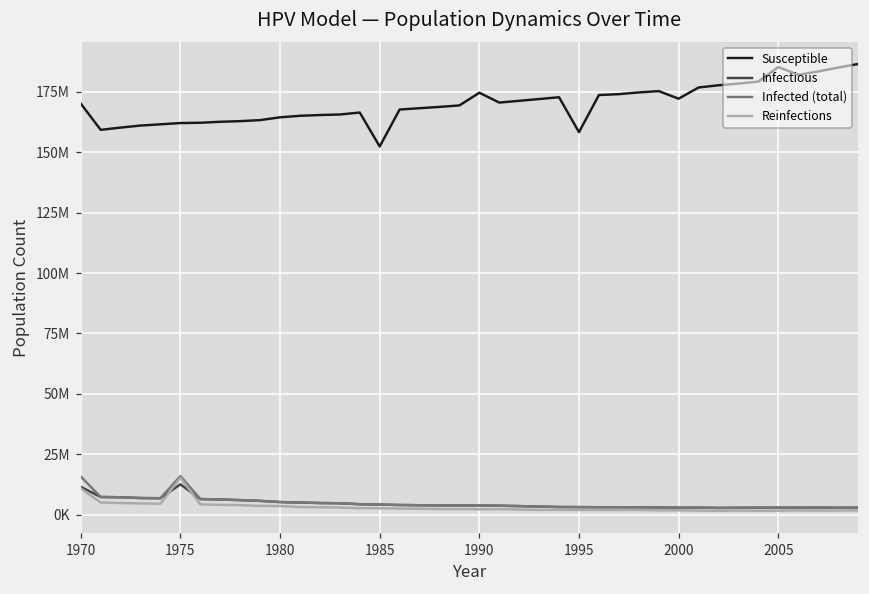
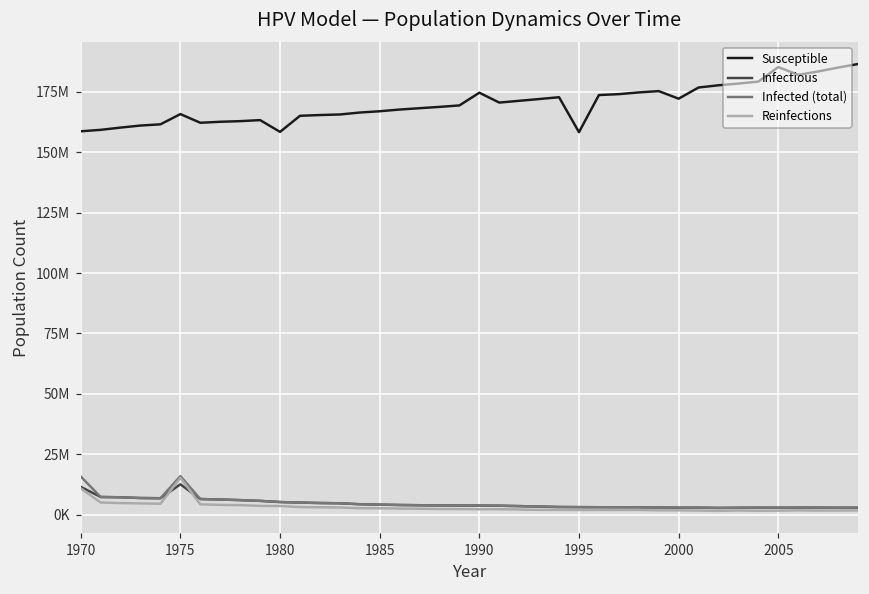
Susceptible, 1970: 170000000 -> 159000000
Susceptible, 1975: 162000000 -> 166000000
Susceptible, 1980: 164000000 -> 158000000
Susceptible, 1985: 152000000 -> 167000000
